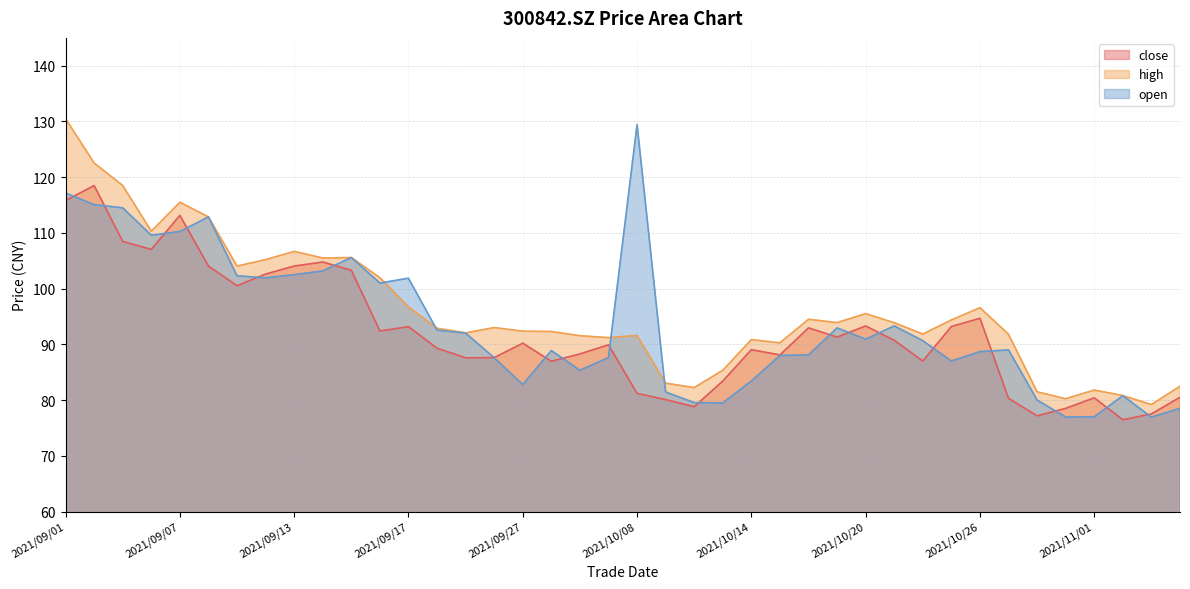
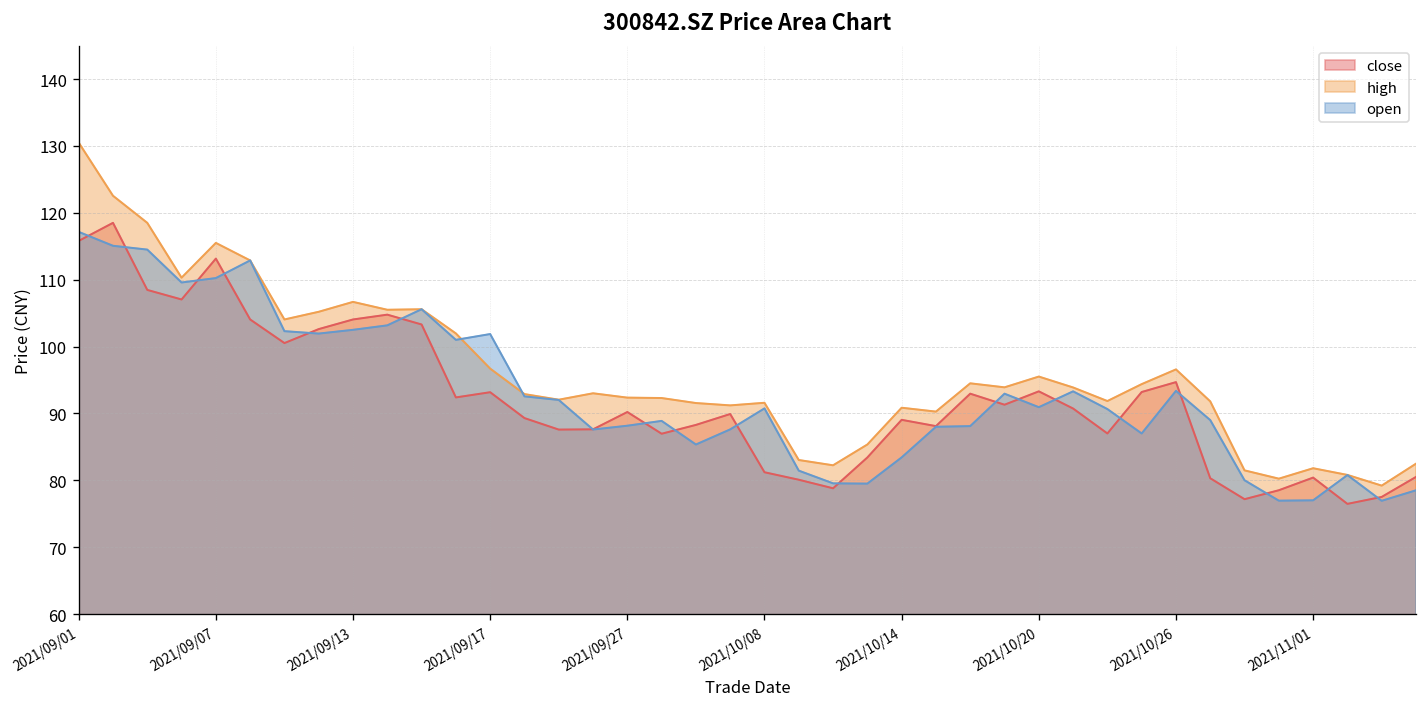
open, 2021/09/27: 83 -> 88
open, 2021/10/08: 129 -> 91
open, 2021/10/26: 89 -> 93
